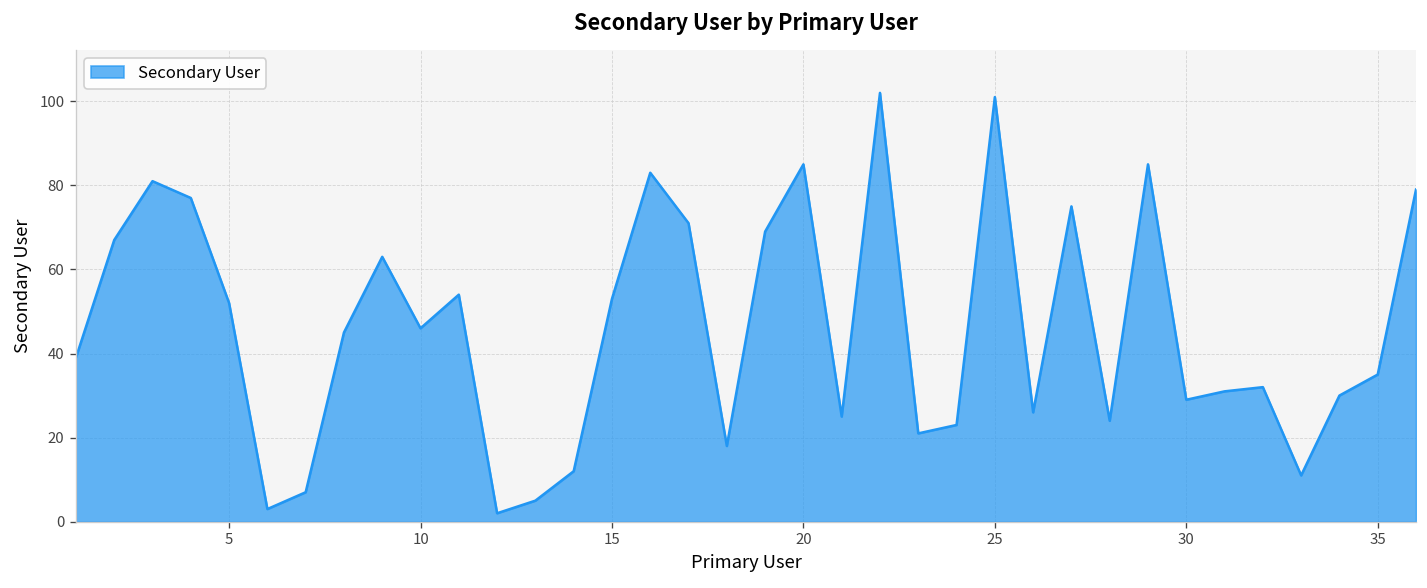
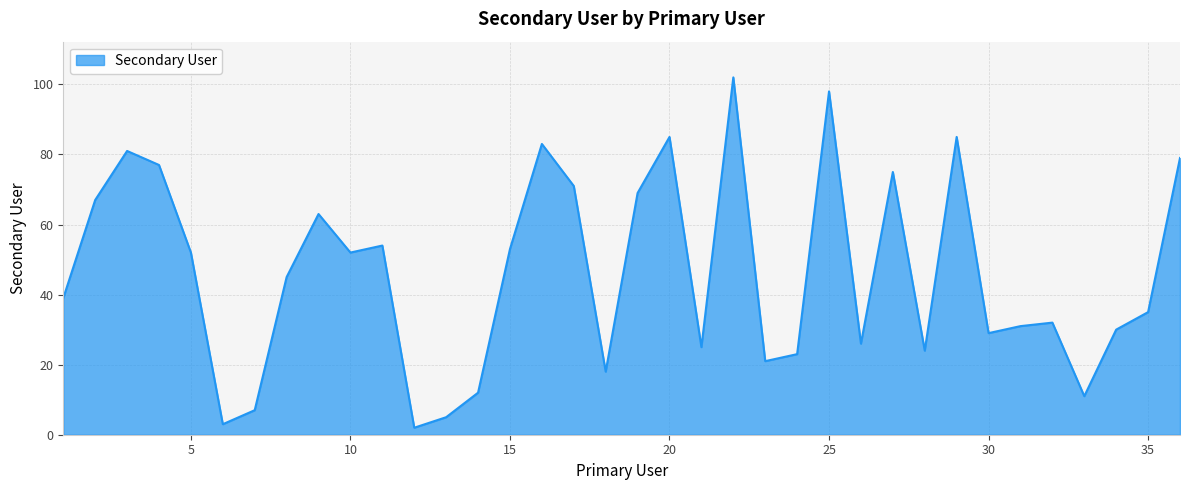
10: 46 -> 52
25: 101 -> 98
